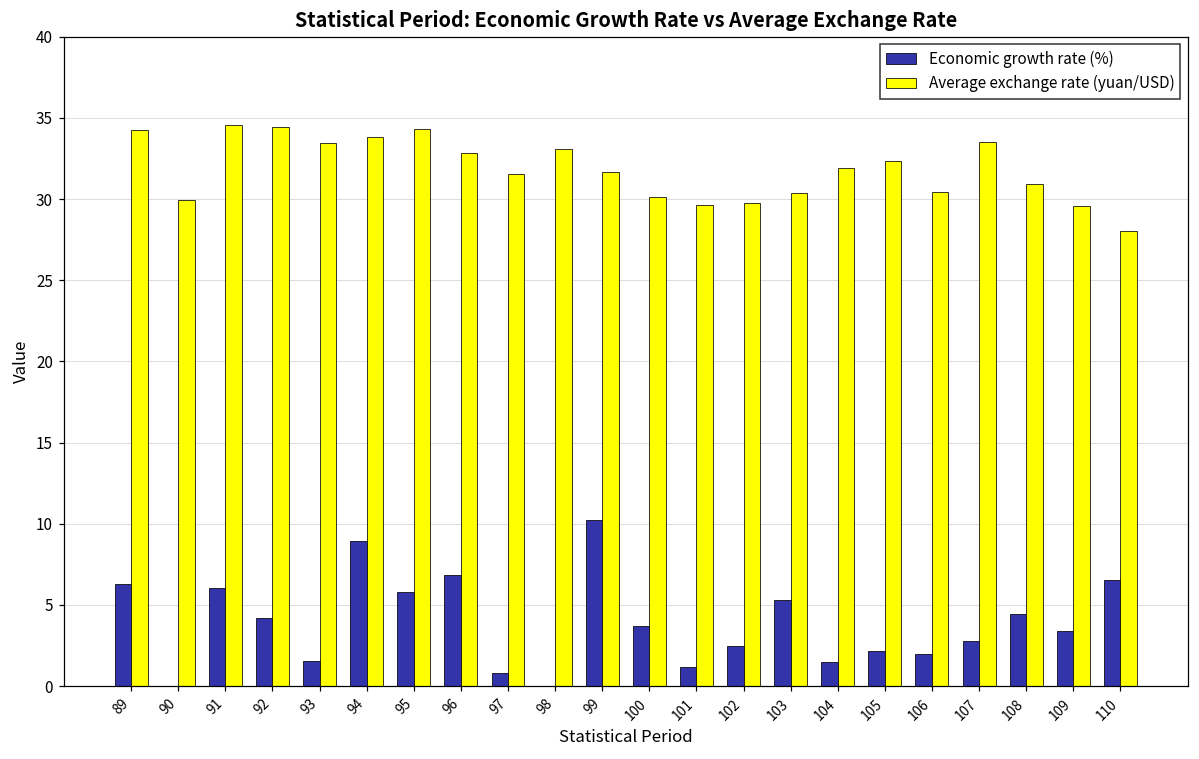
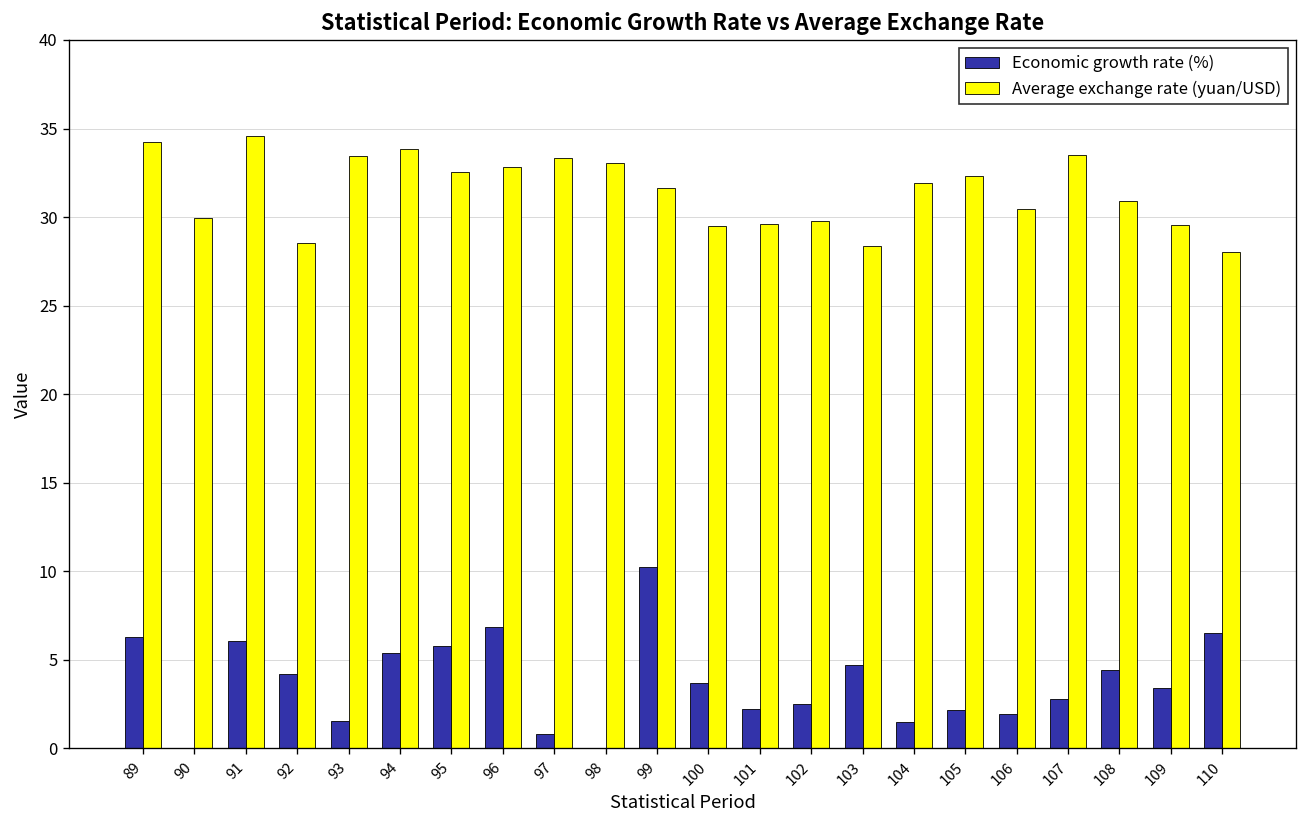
Average exchange rate (yuan/USD), 92: 34.4 -> 28.5
Economic growth rate (%), 94: 8.9 -> 5.4
Average exchange rate (yuan/USD), 95: 34.3 -> 32.5
Average exchange rate (yuan/USD), 97: 31.5 -> 33.4
Average exchange rate (yuan/USD), 100: 30.1 -> 29.5
Economic growth rate (%), 101: 1.2 -> 2.2
Economic growth rate (%), 103: 5.3 -> 4.7
Average exchange rate (yuan/USD), 103: 30.4 -> 28.4
